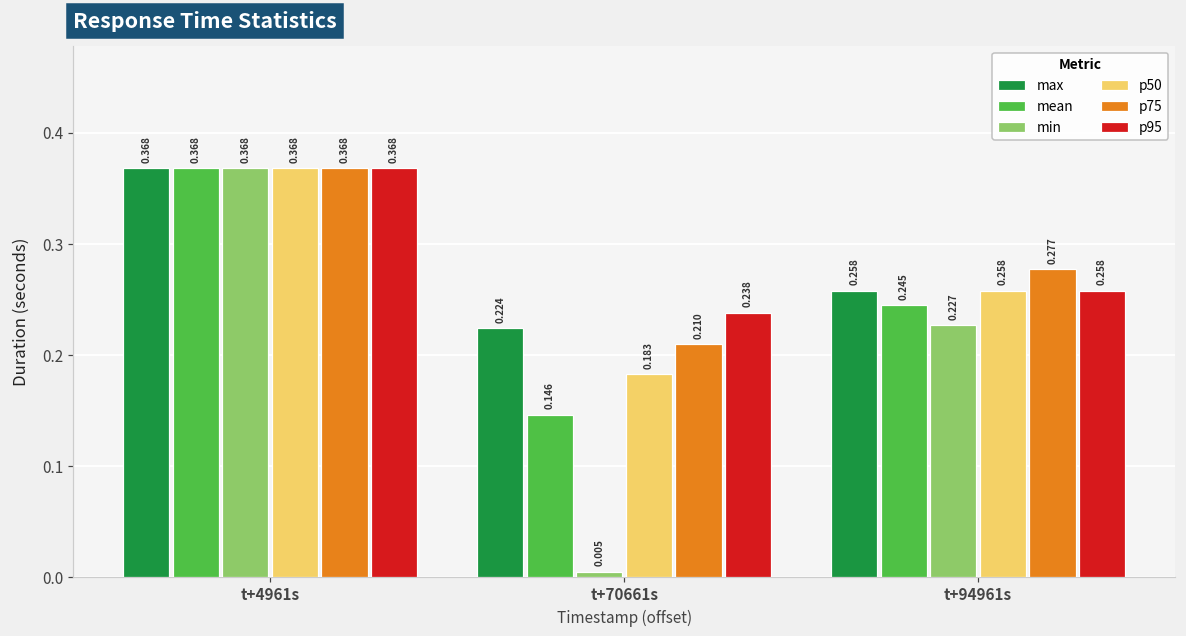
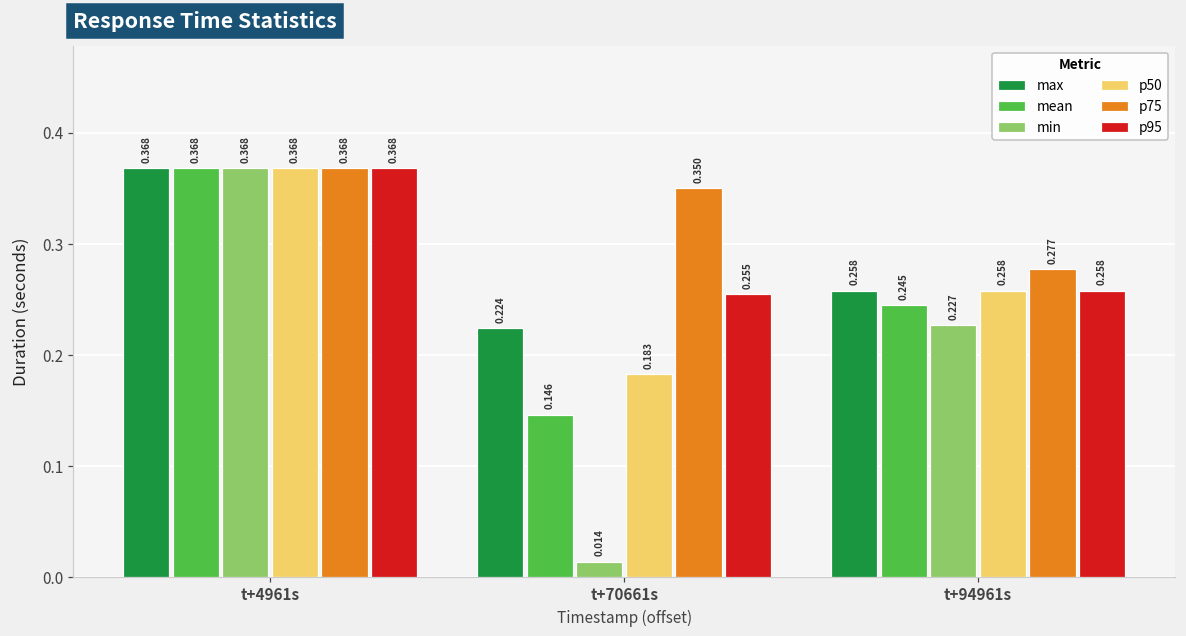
min, t+70661s: 0.005 -> 0.014
p75, t+70661s: 0.210 -> 0.350
p95, t+70661s: 0.238 -> 0.255
